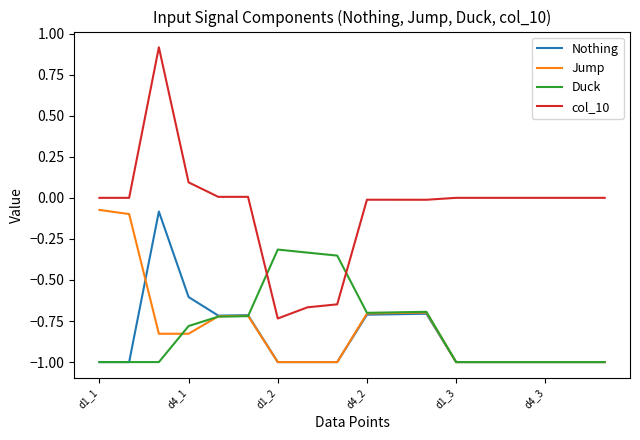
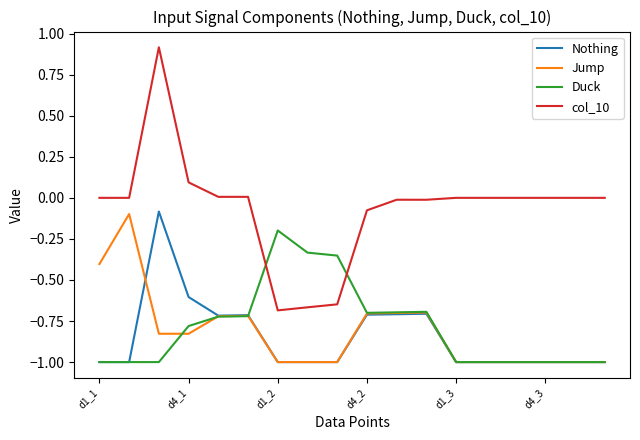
Jump, d1_1: -0.07 -> -0.40
Duck, d1_2: -0.31 -> -0.20
col_10, d1_2: -0.73 -> -0.69
col_10, d4_2: -0.01 -> -0.08
